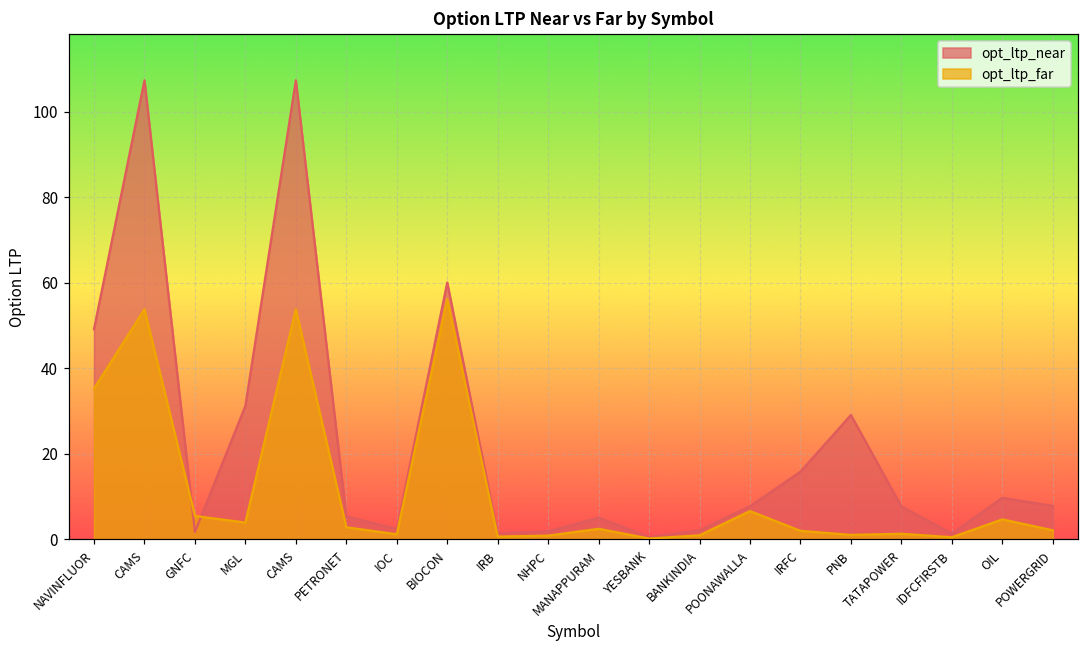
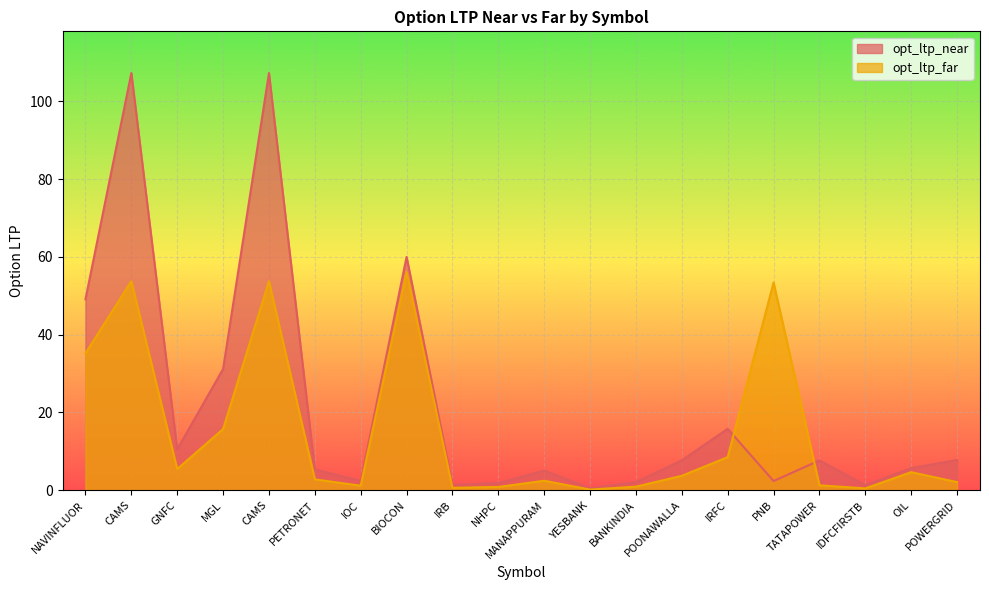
opt_ltp_near, GNFC: 2 -> 11
opt_ltp_far, MGL: 4 -> 16
opt_ltp_far, POONAWALLA: 7 -> 4
opt_ltp_far, IRFC: 2 -> 9
opt_ltp_near, PNB: 29 -> 2
opt_ltp_far, PNB: 1 -> 53
opt_ltp_near, OIL: 10 -> 6
